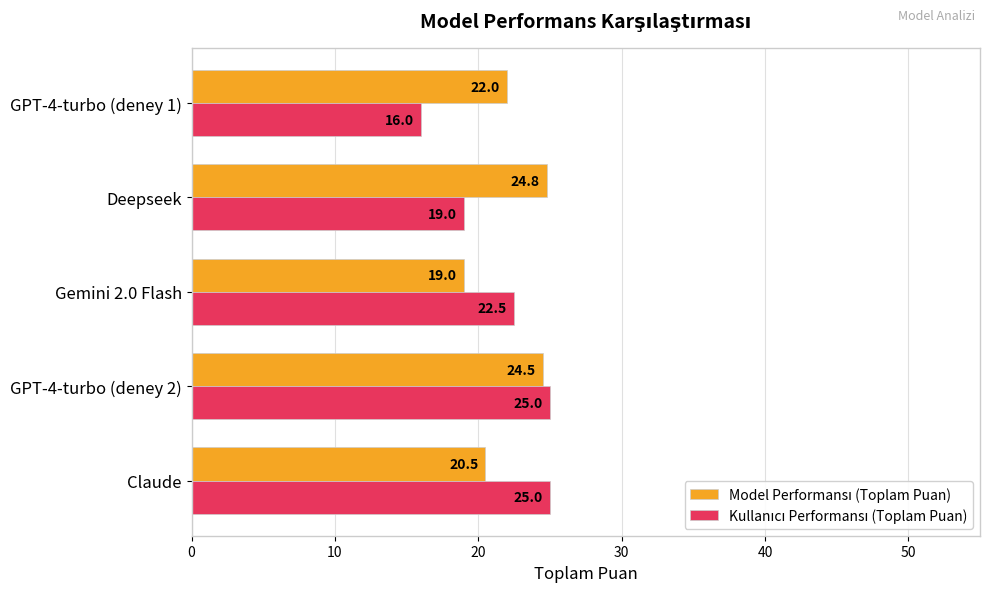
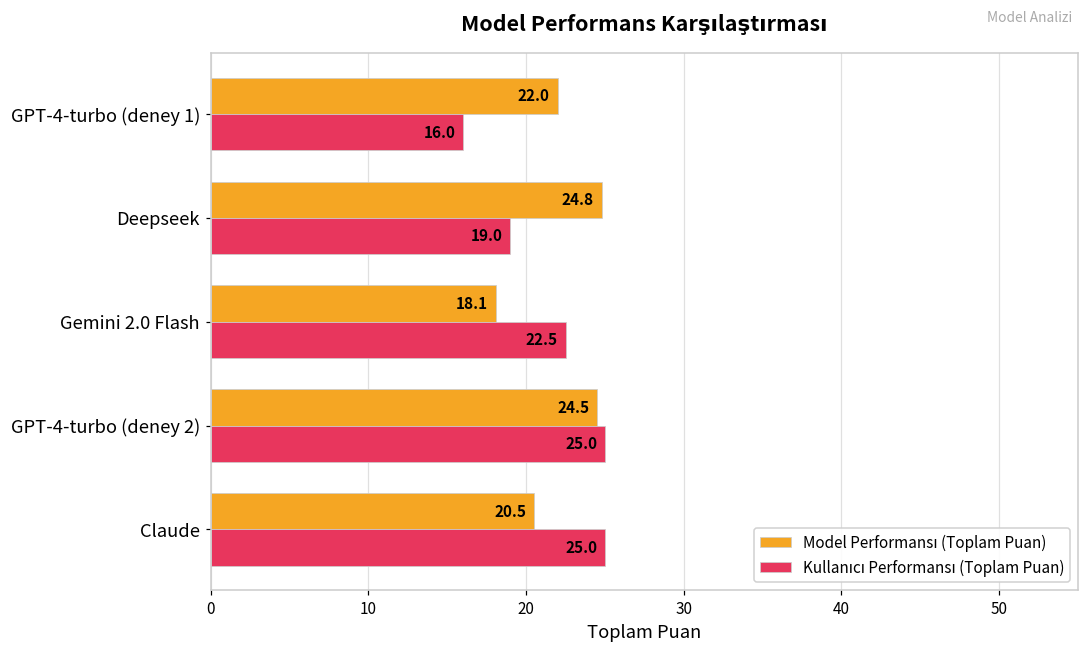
Model Performansı (Toplam Puan), Gemini 2.0 Flash: 19.0 -> 18.1
